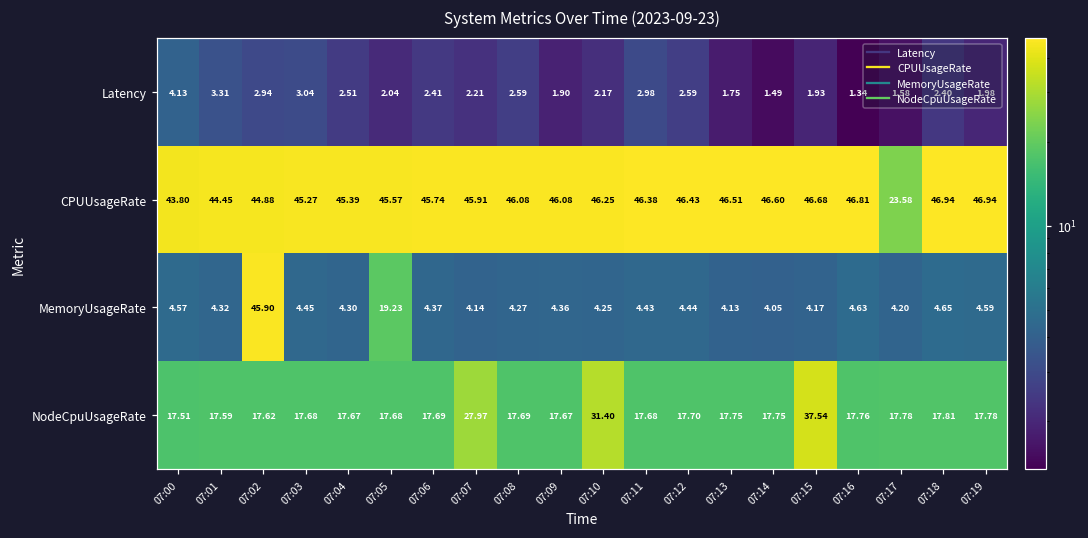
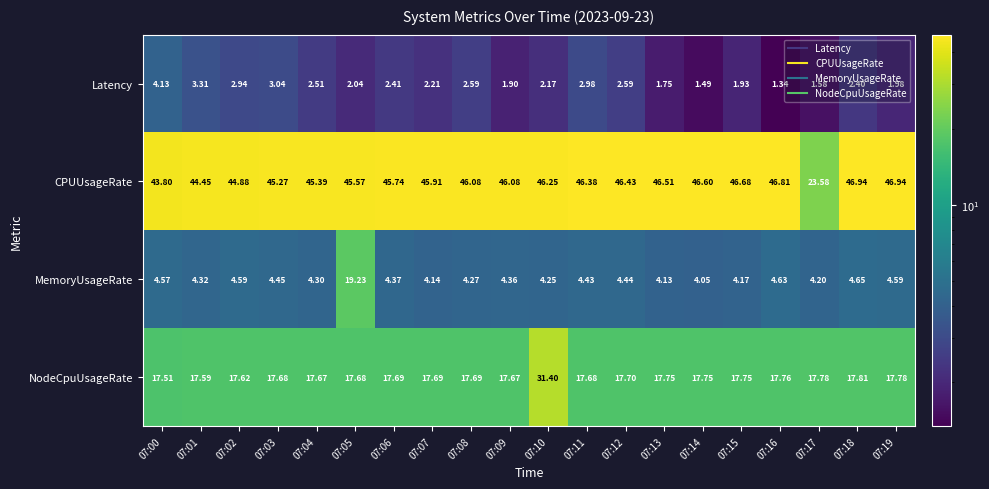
MemoryUsageRate, 07:02: 45.90 -> 4.59
NodeCpuUsageRate, 07:07: 27.97 -> 17.69
NodeCpuUsageRate, 07:15: 37.54 -> 17.75
